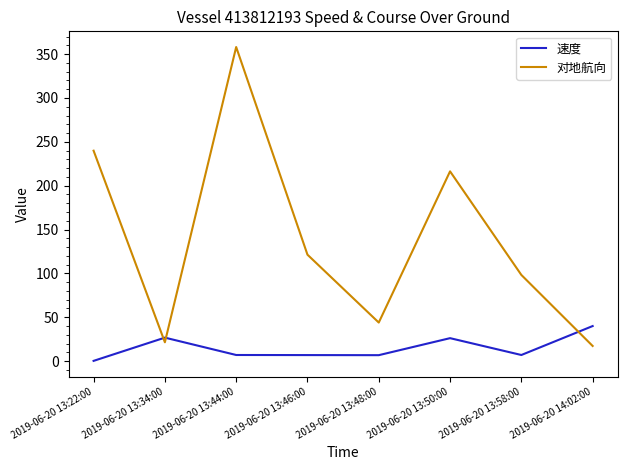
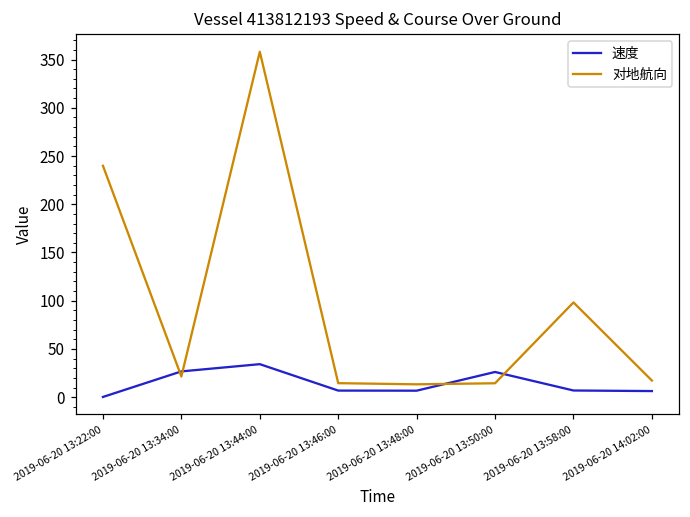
速度, 2019-06-20 13:44:00: 10 -> 30
对地航向, 2019-06-20 13:46:00: 120 -> 10
对地航向, 2019-06-20 13:48:00: 40 -> 10
对地航向, 2019-06-20 13:50:00: 220 -> 10
速度, 2019-06-20 14:02:00: 40 -> 10
